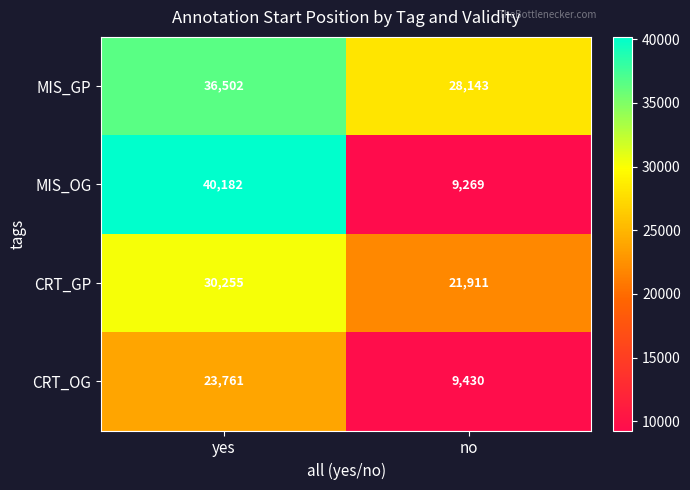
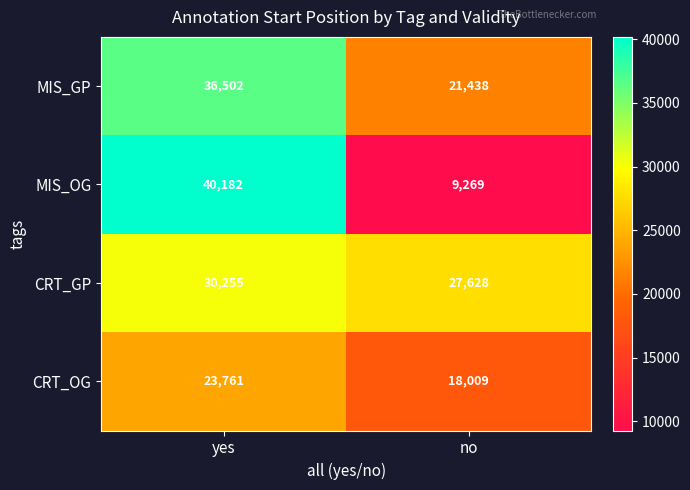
MIS_GP, no: 28,143 -> 21,438
CRT_GP, no: 21,911 -> 27,628
CRT_OG, no: 9,430 -> 18,009
